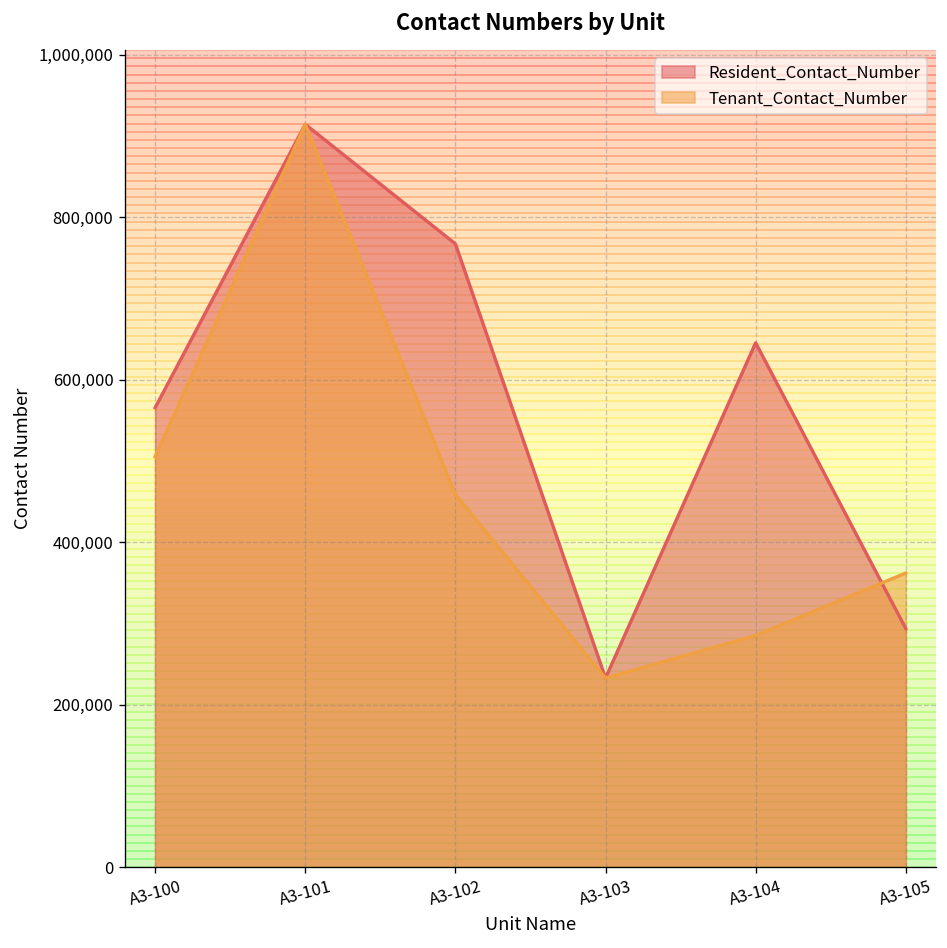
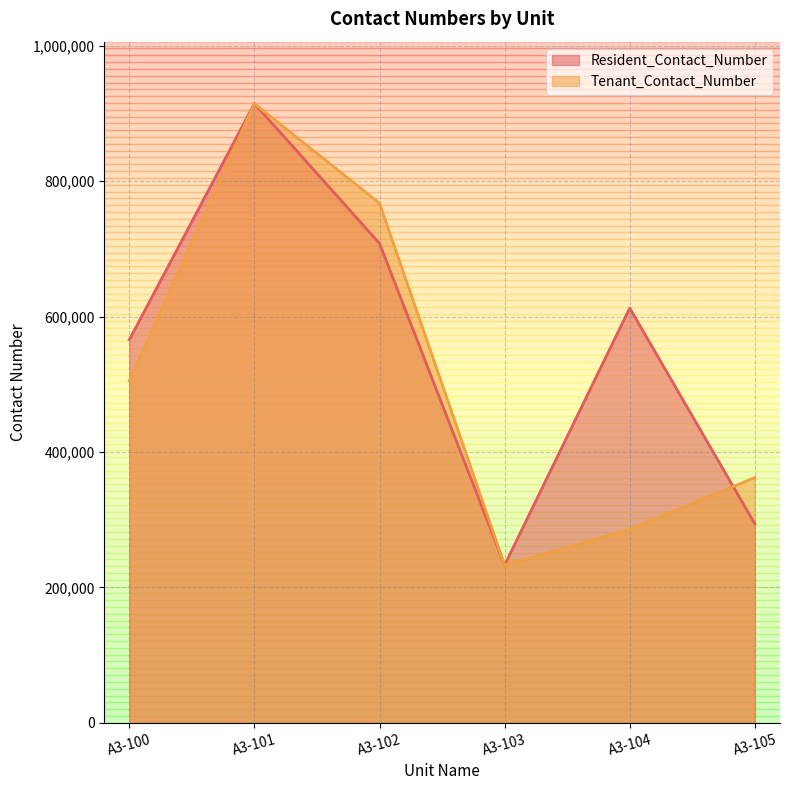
Resident_Contact_Number, A3-102: 770,000 -> 710,000
Tenant_Contact_Number, A3-102: 460,000 -> 770,000
Resident_Contact_Number, A3-104: 650,000 -> 610,000
